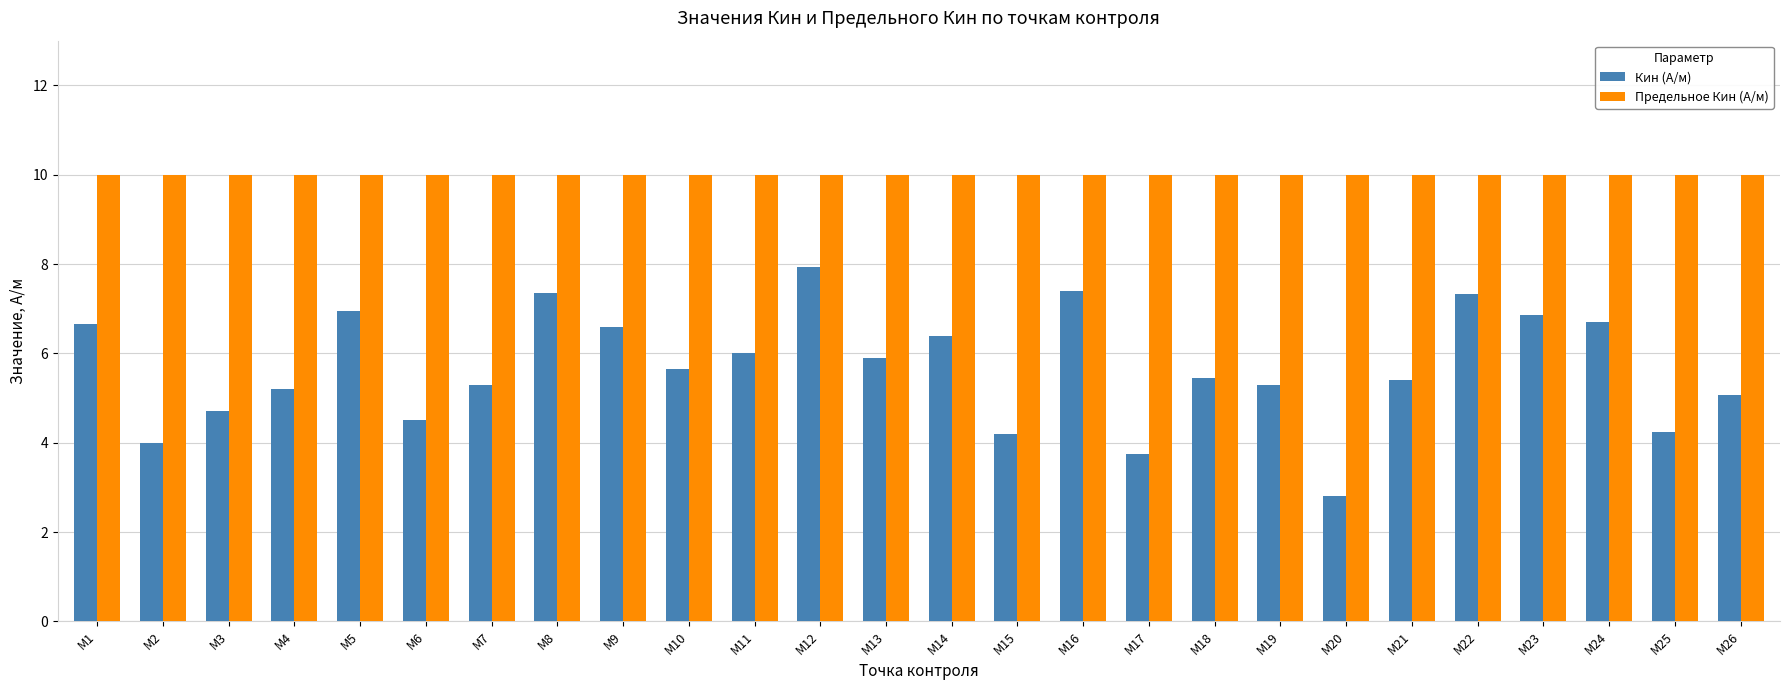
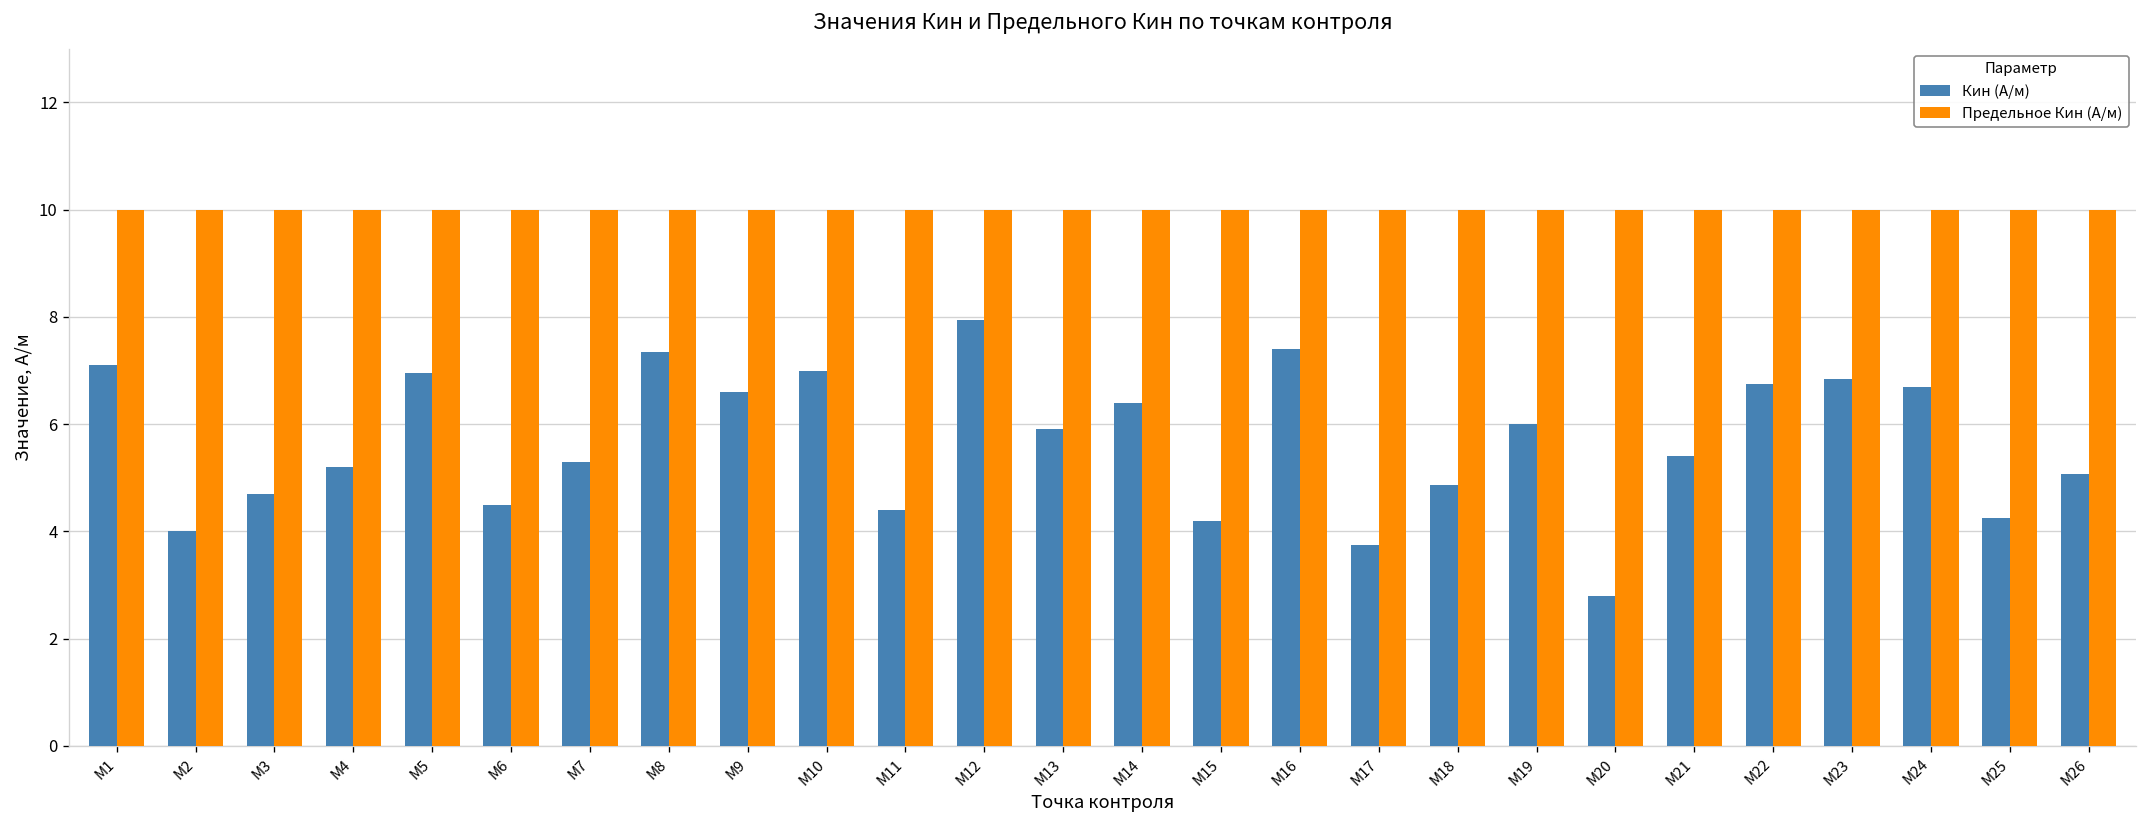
Кин (A/м), М1: 6.7 -> 7.1
Кин (A/м), М10: 5.7 -> 7.0
Кин (A/м), М11: 6.0 -> 4.4
Кин (A/м), М18: 5.5 -> 4.9
Кин (A/м), М19: 5.3 -> 6.0
Кин (A/м), М22: 7.3 -> 6.8
